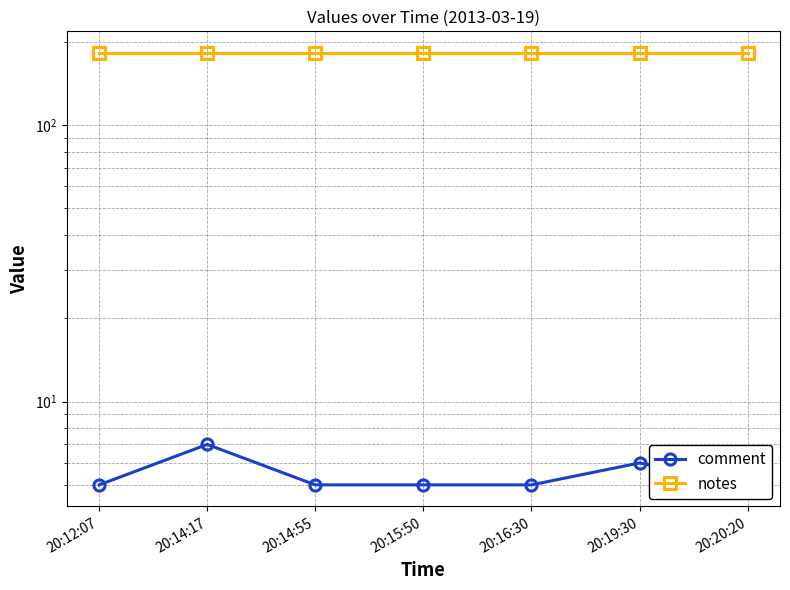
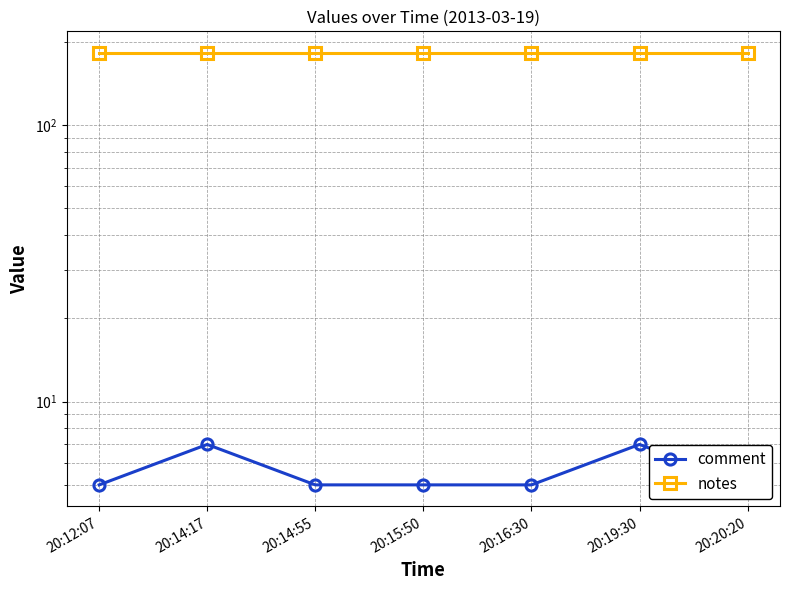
comment, 20:19:30: 6 -> 7
